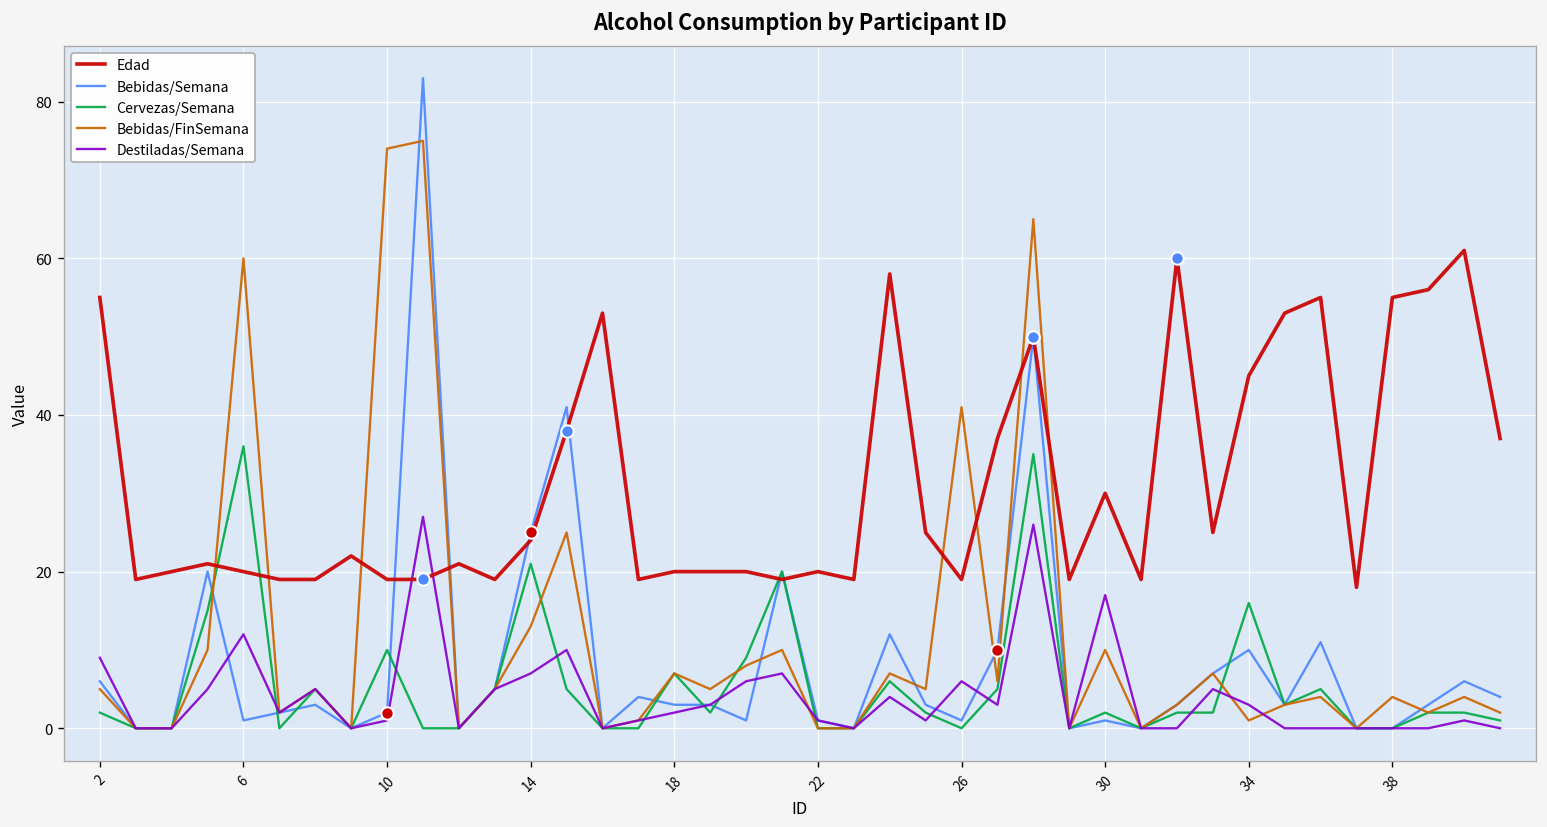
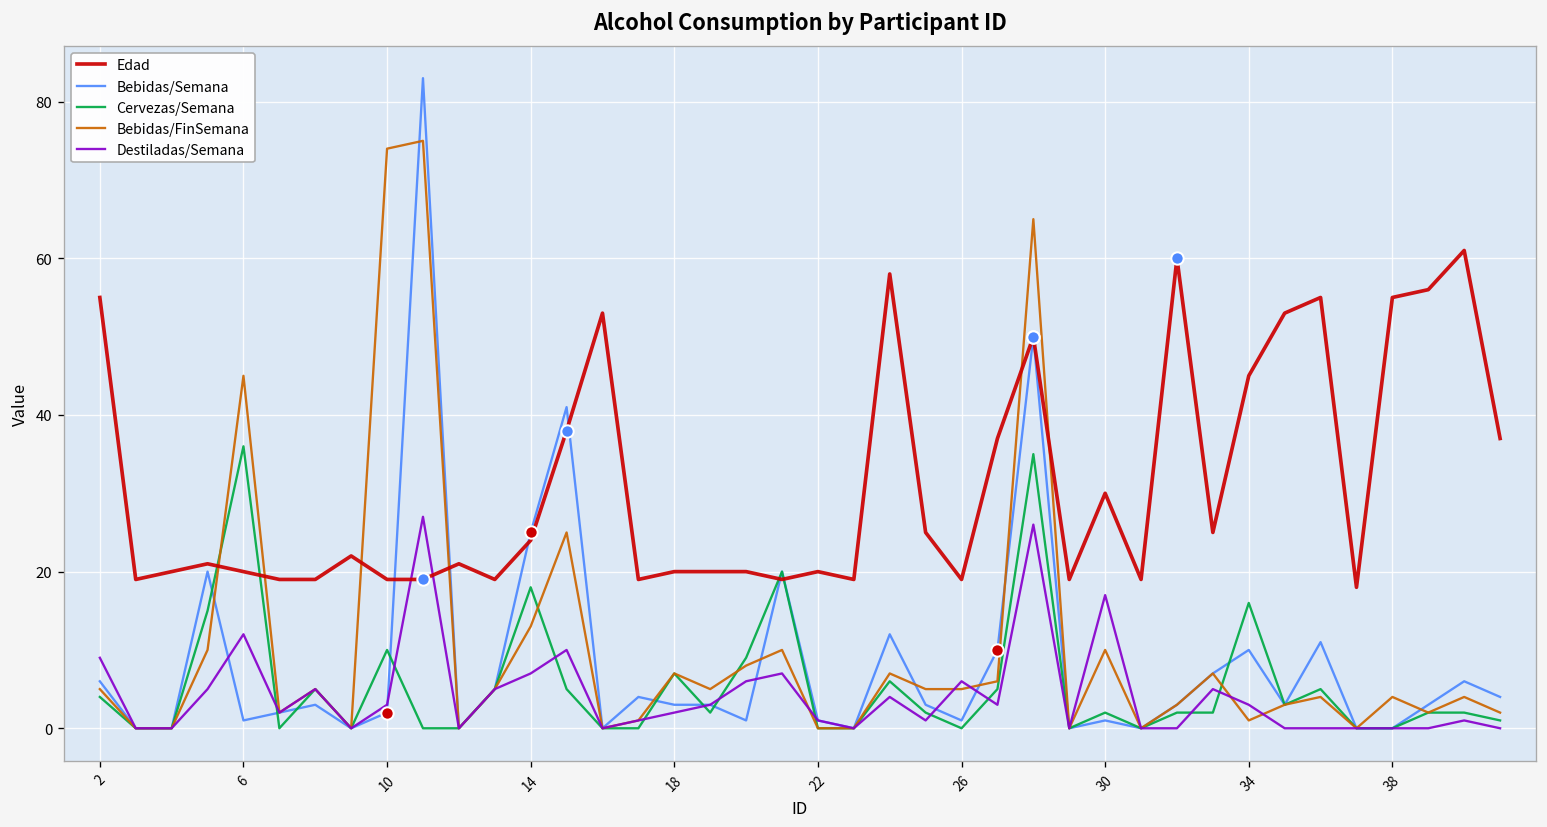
Cervezas/Semana, 2: 2 -> 4
Bebidas/FinSemana, 6: 60 -> 45
Destiladas/Semana, 10: 1 -> 3
Cervezas/Semana, 14: 21 -> 18
Bebidas/FinSemana, 26: 41 -> 5
